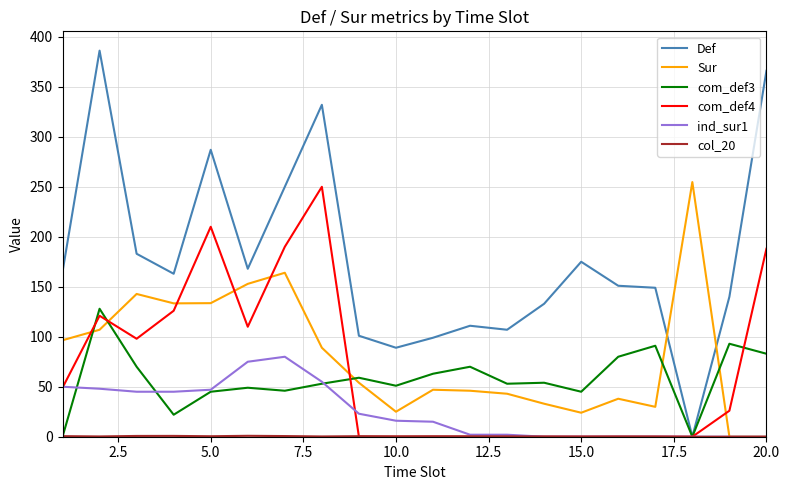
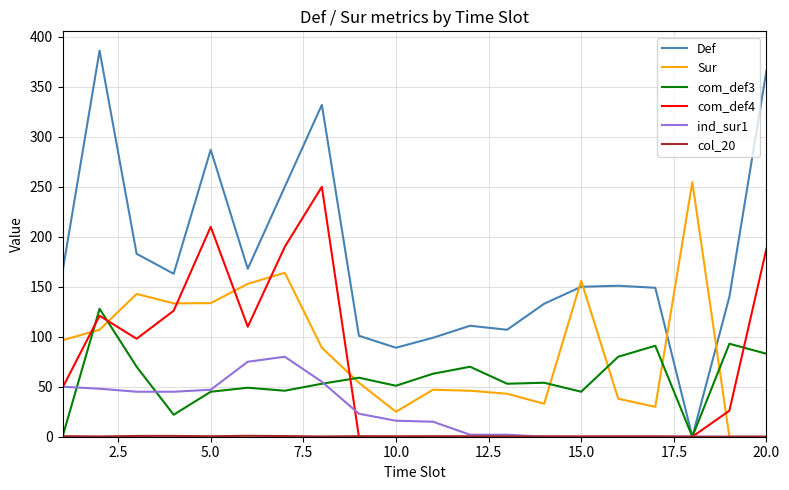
Def, 15.0: 180 -> 150
Sur, 15.0: 20 -> 160
